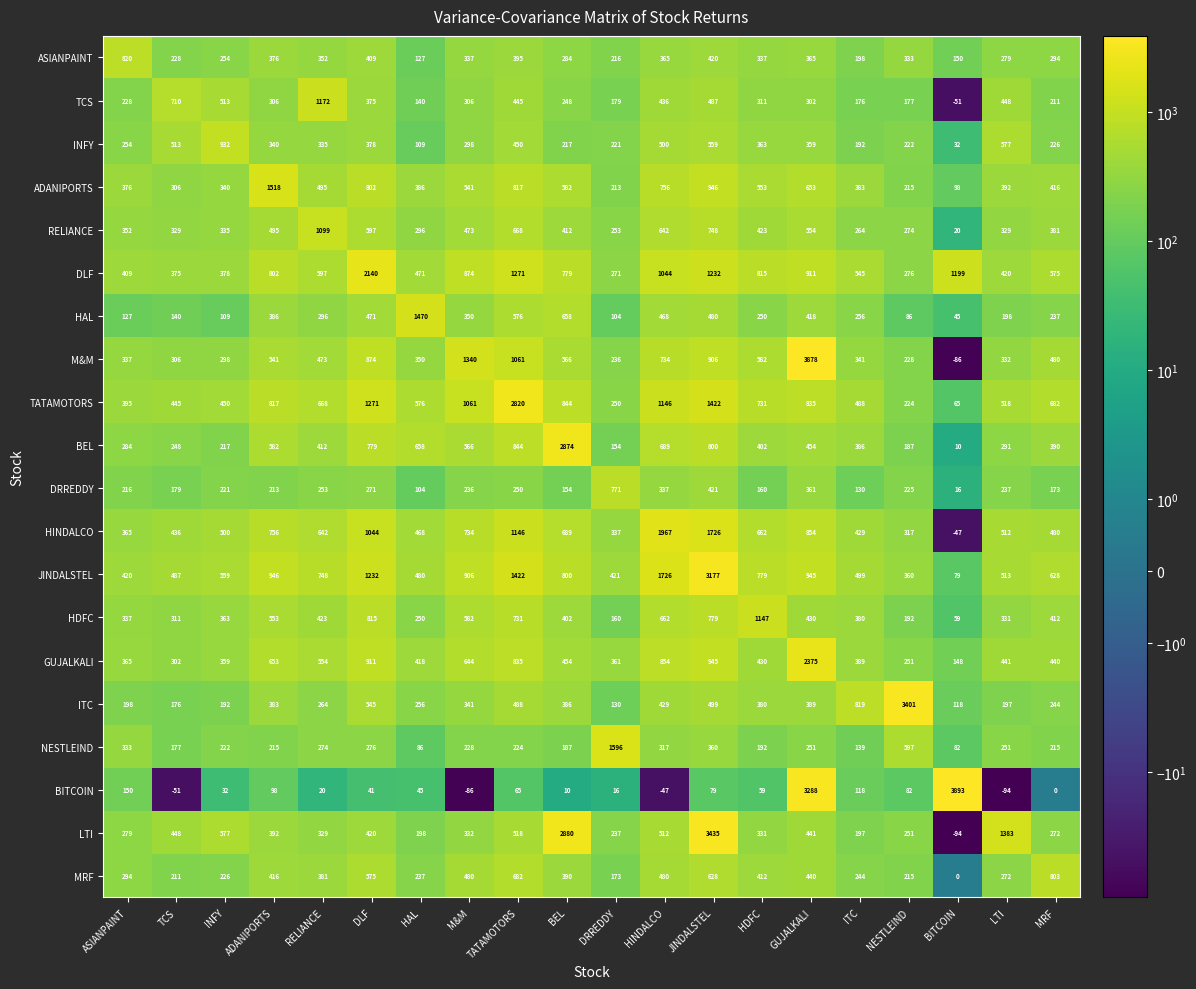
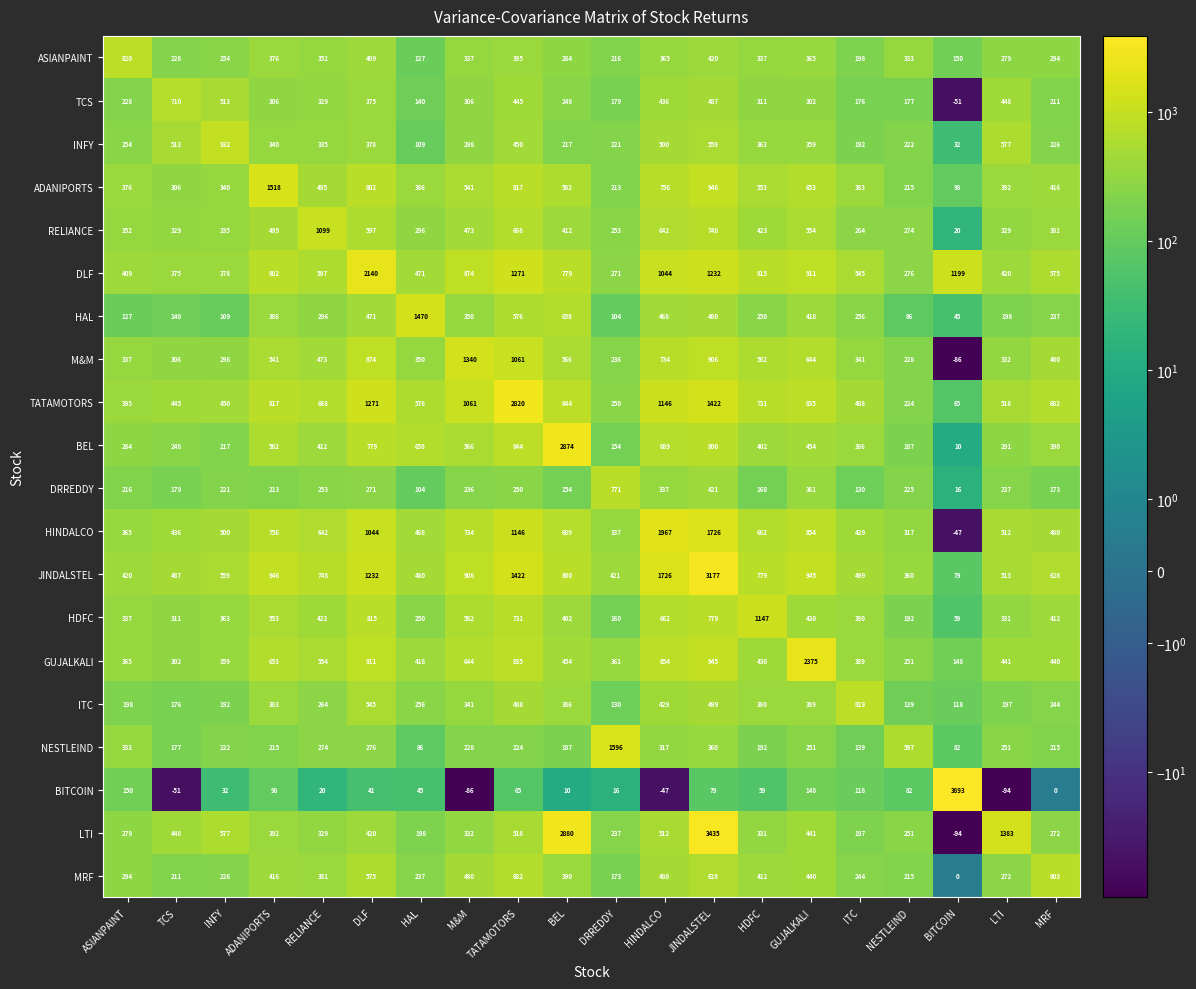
TCS, RELIANCE: 1172 -> 329
M&M, GUJALKALI: 3878 -> 644
ITC, NESTLEIND: 3401 -> 139
BITCOIN, GUJALKALI: 3288 -> 148
